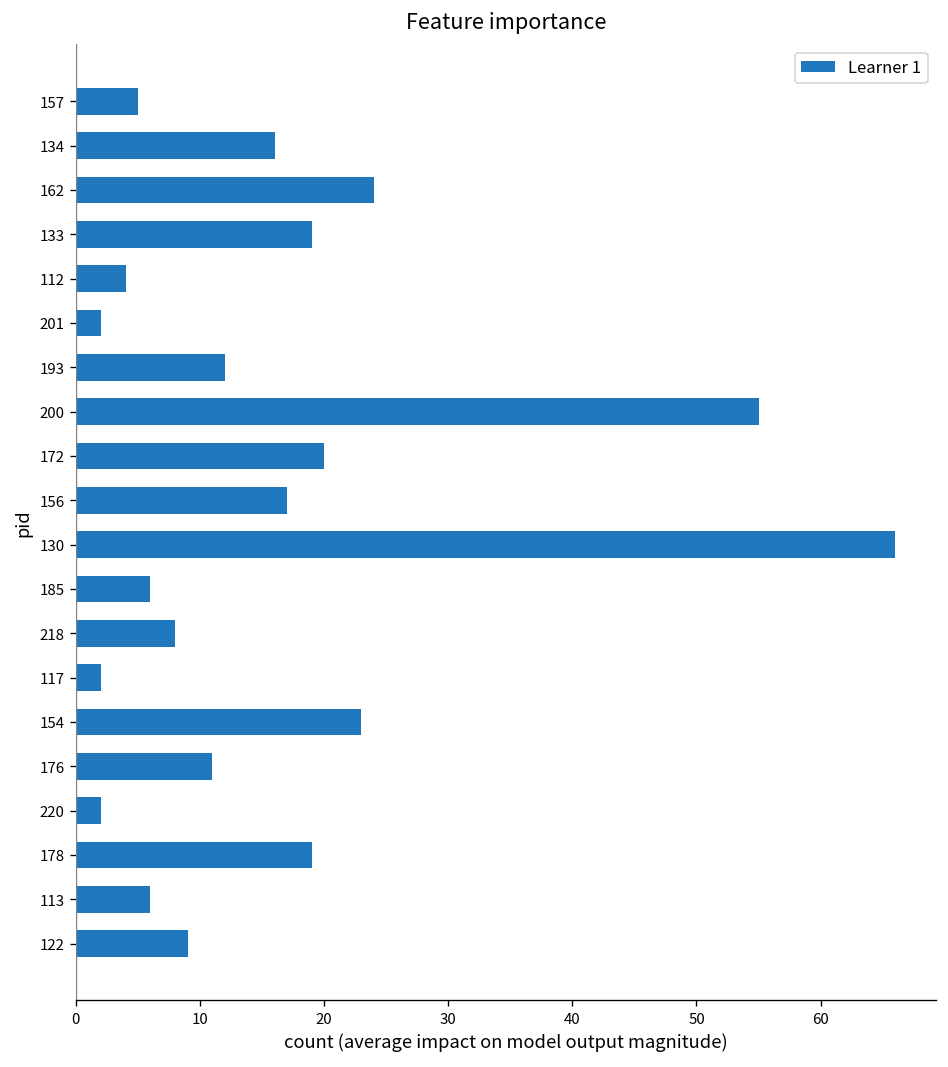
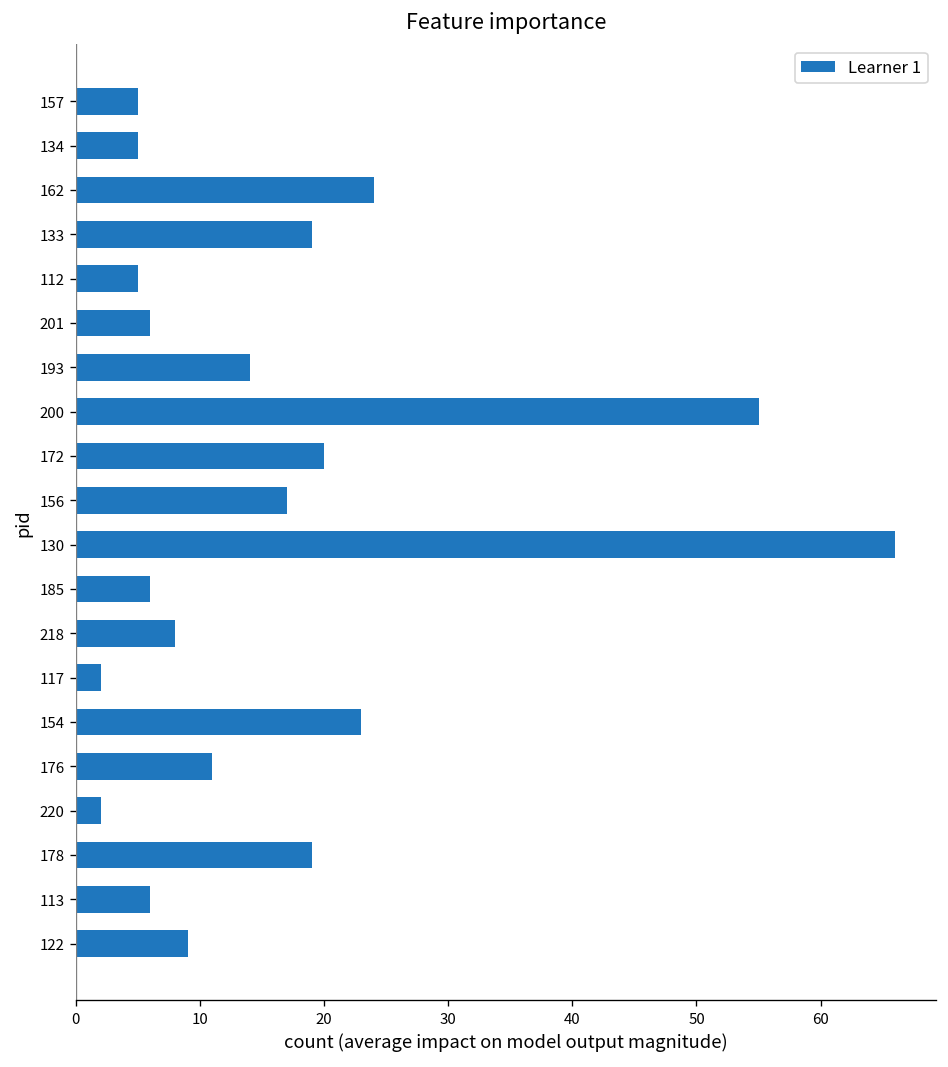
134: 16 -> 5
112: 4 -> 5
201: 2 -> 6
193: 12 -> 14
